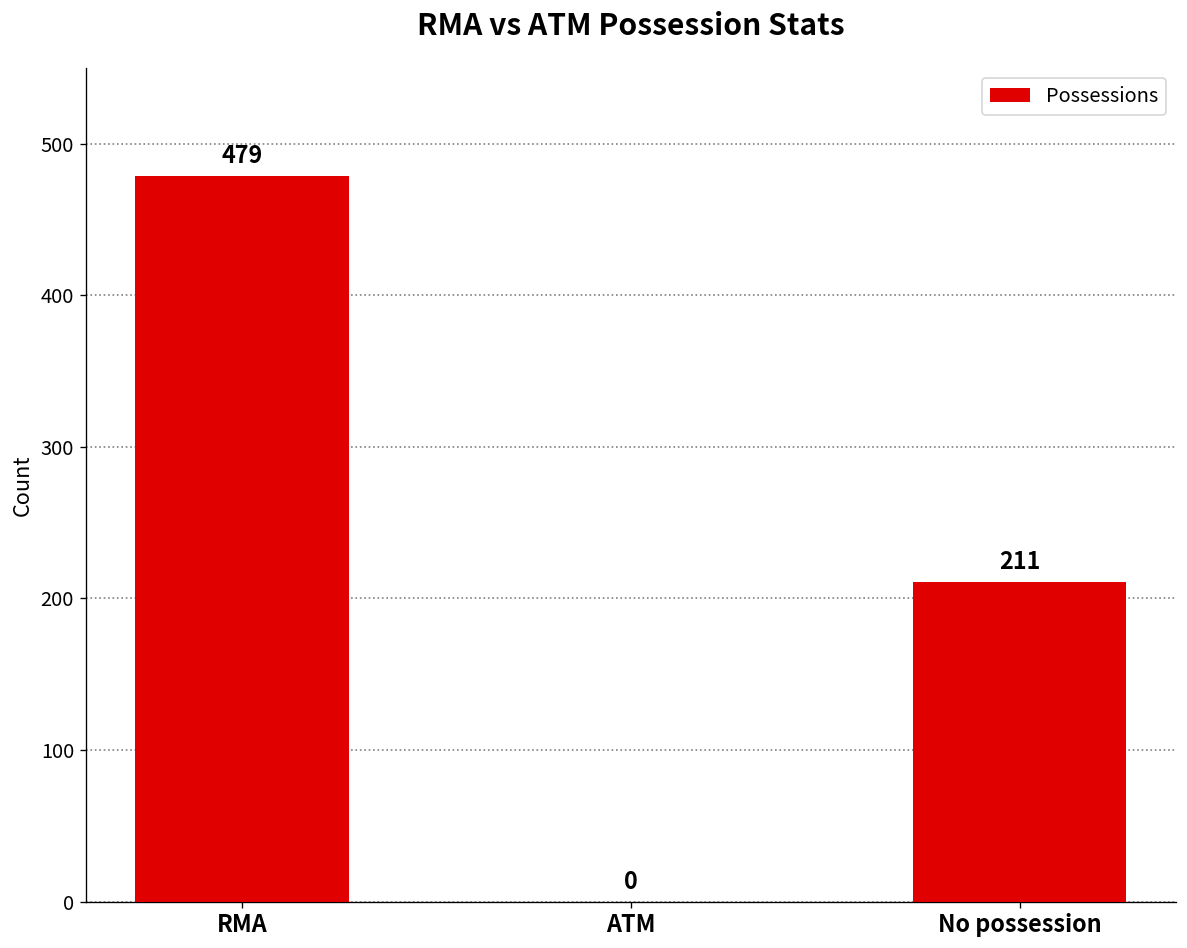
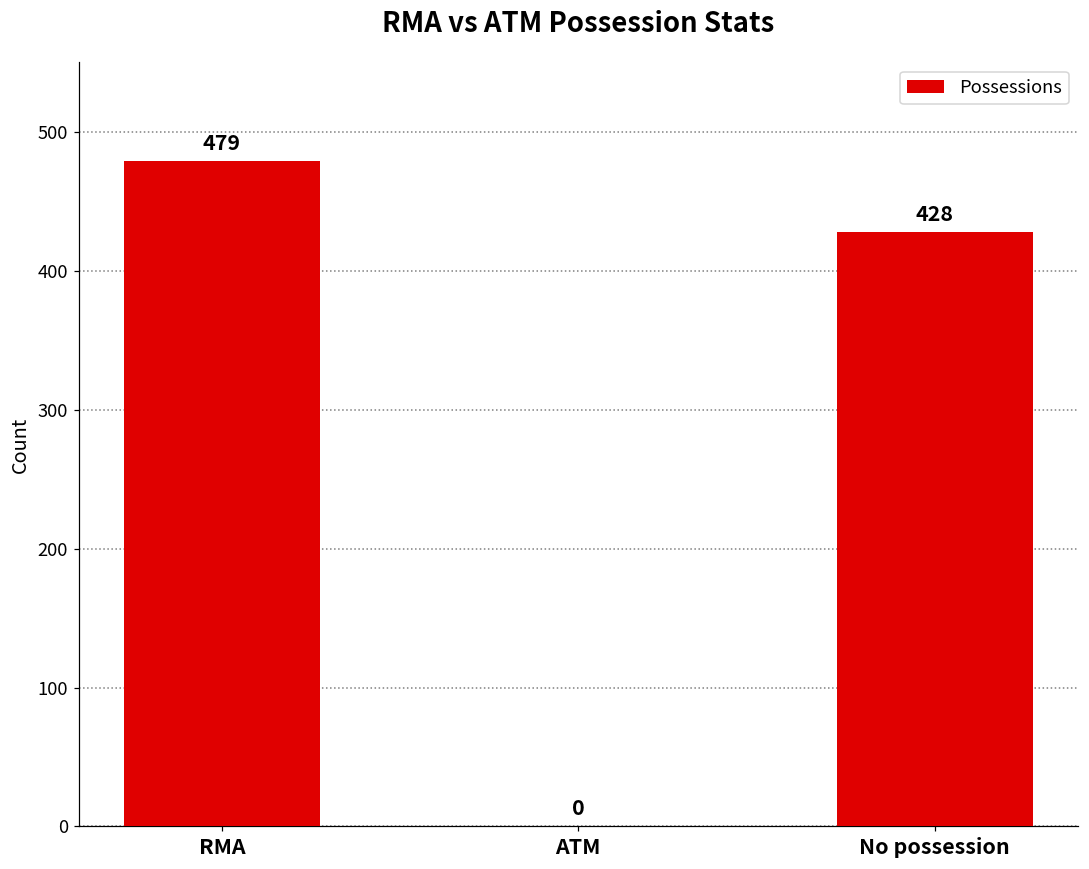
No possession: 211 -> 428
